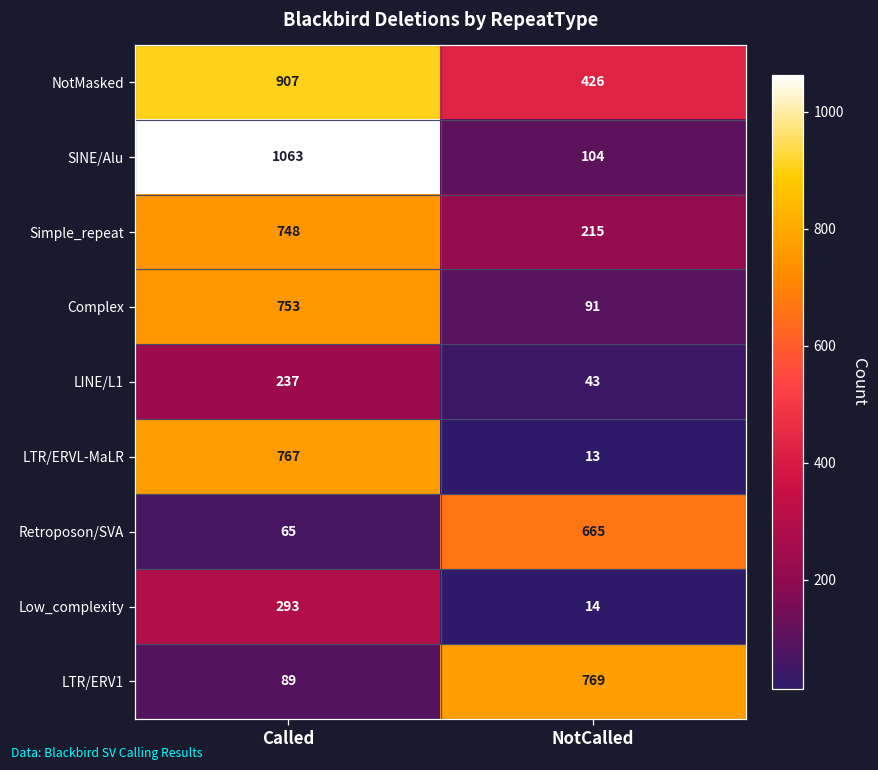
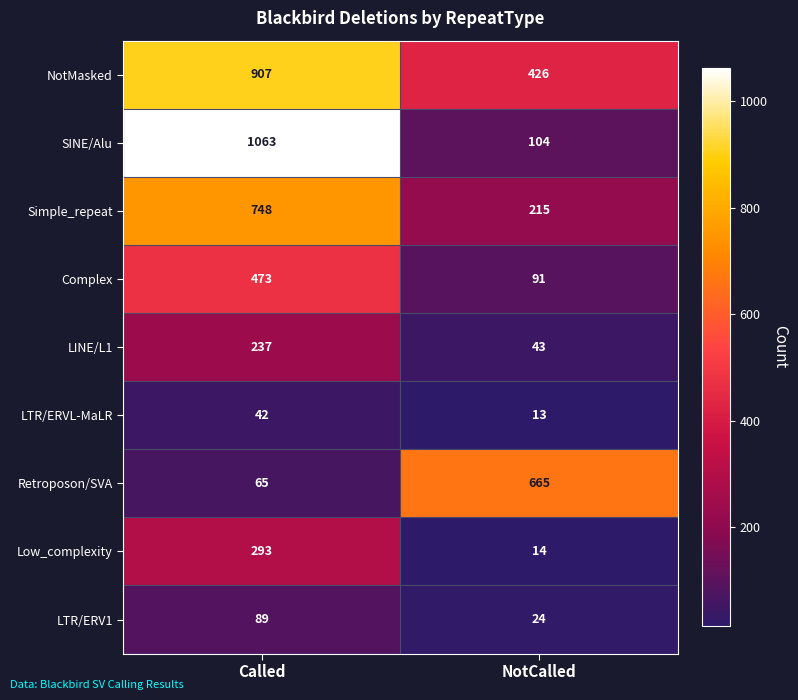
Complex, Called: 753 -> 473
LTR/ERVL-MaLR, Called: 767 -> 42
LTR/ERV1, NotCalled: 769 -> 24
